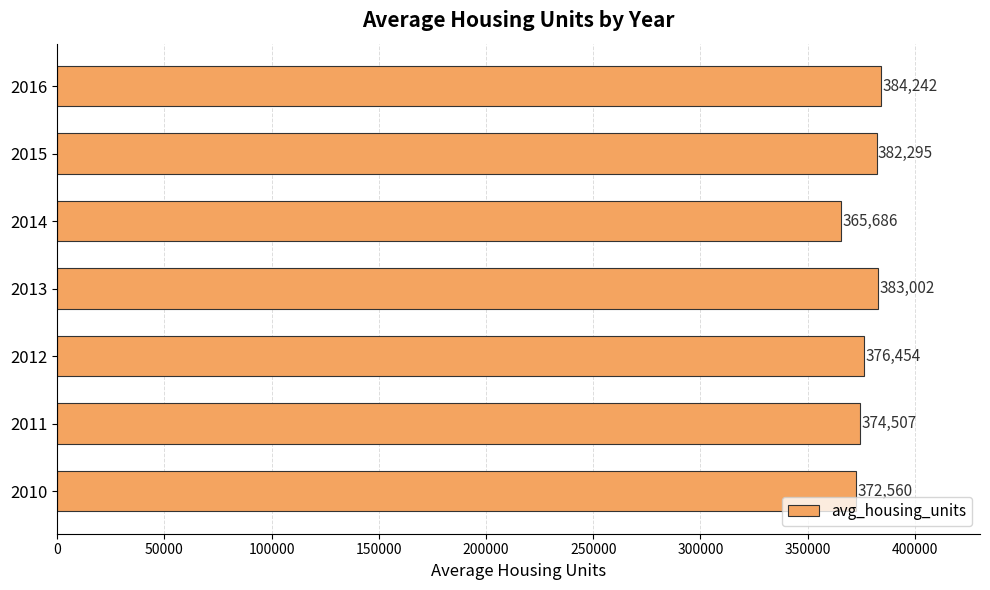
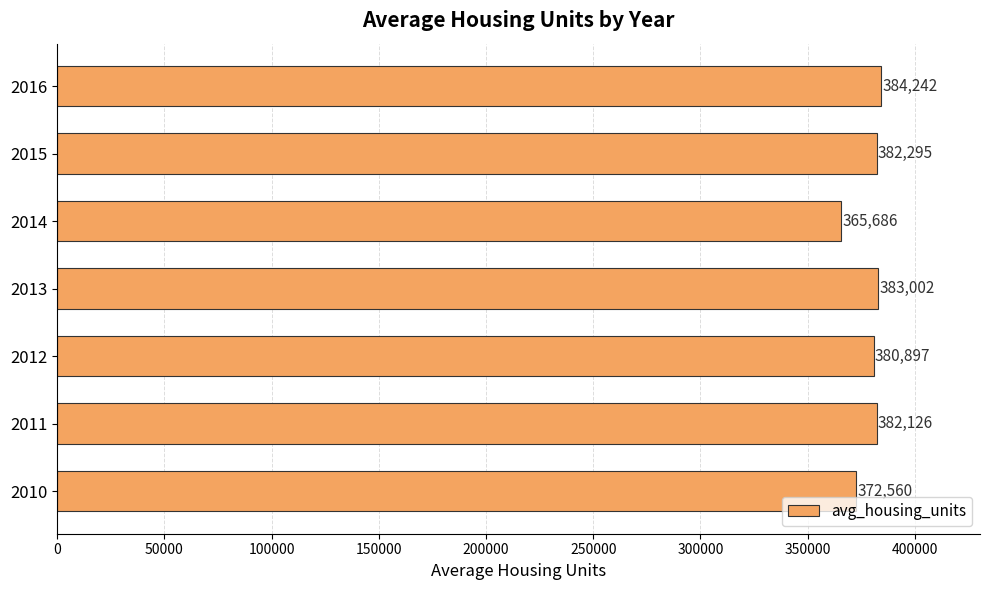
2012: 376,454 -> 380,897
2011: 374,507 -> 382,126
